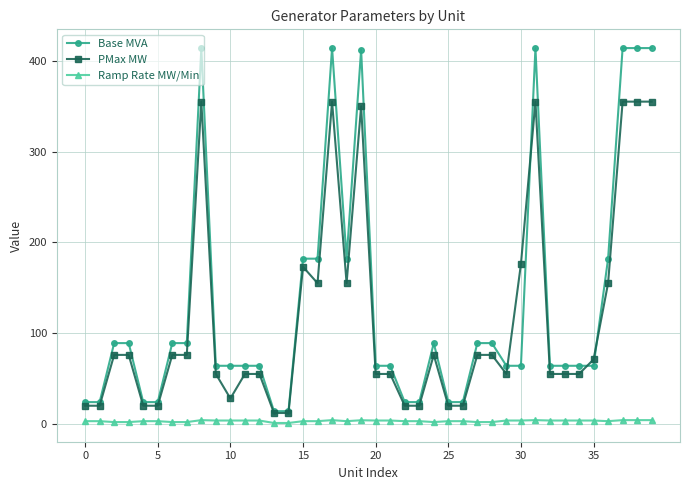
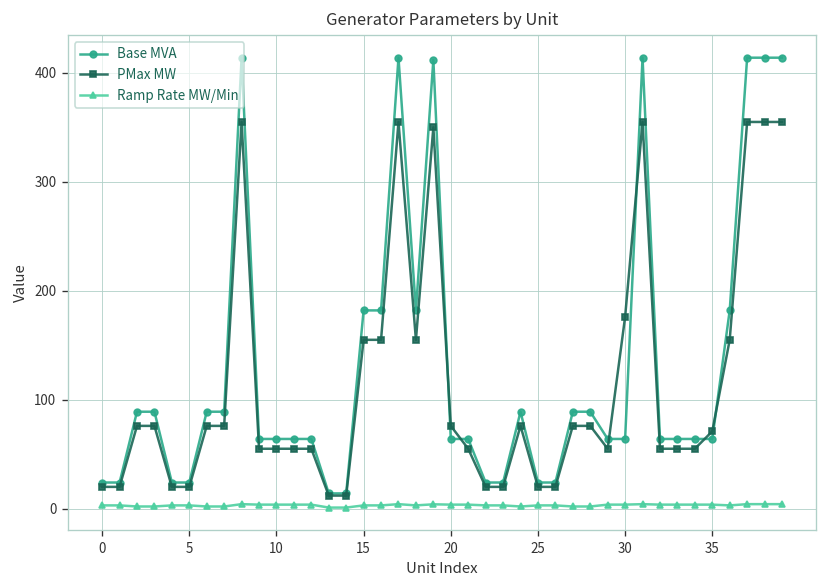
PMax MW, 10: 30 -> 60
PMax MW, 15: 170 -> 160
PMax MW, 20: 60 -> 80
